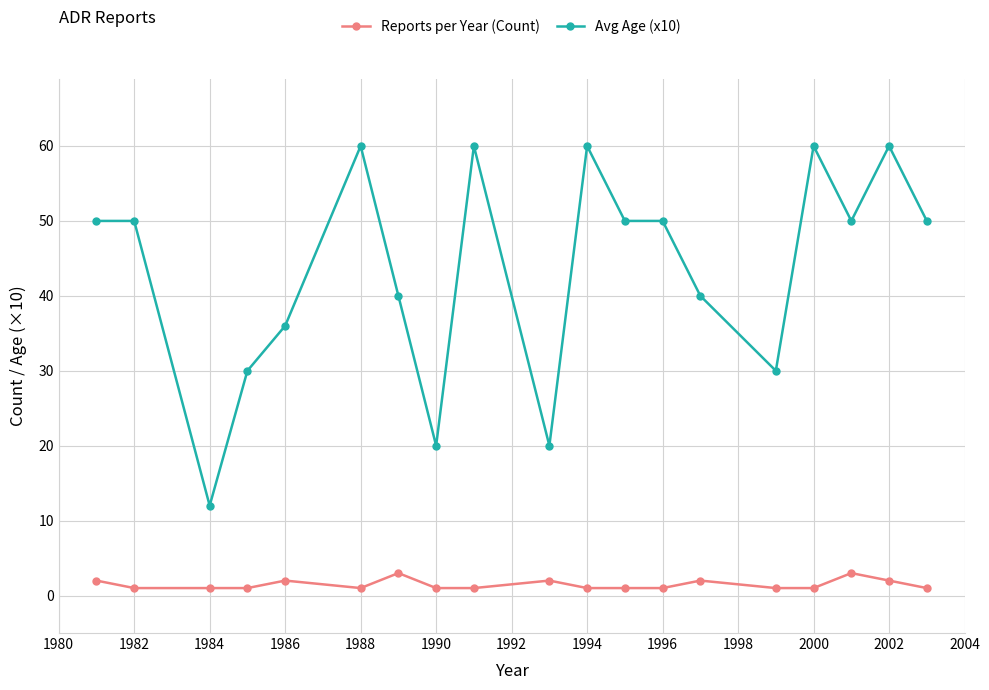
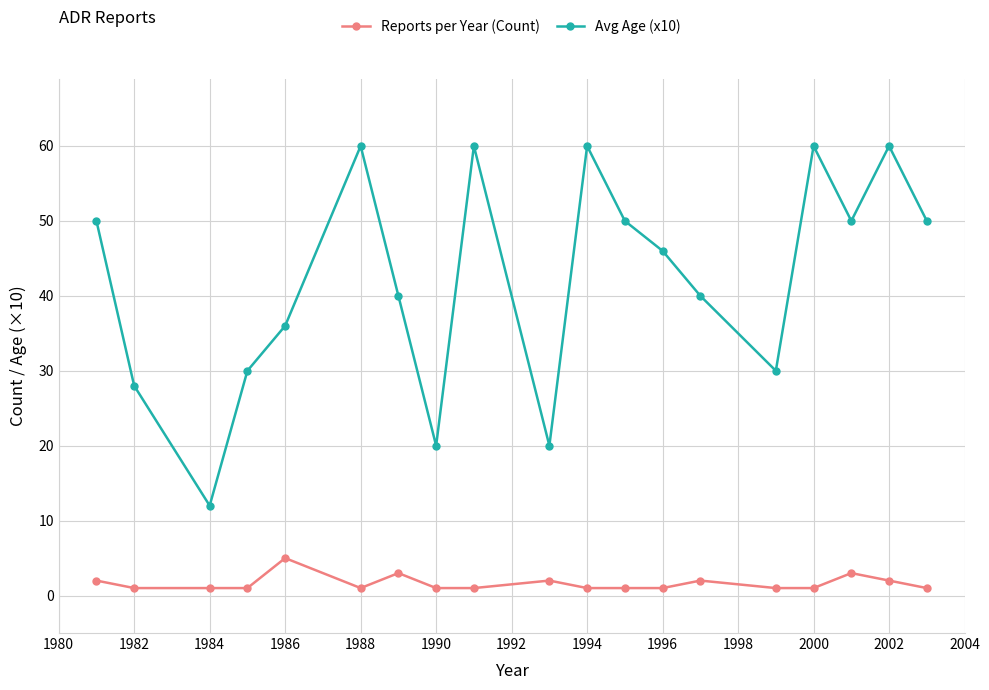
Avg Age (x10), 1982: 50 -> 28
Reports per Year (Count), 1986: 2 -> 5
Avg Age (x10), 1996: 50 -> 46
